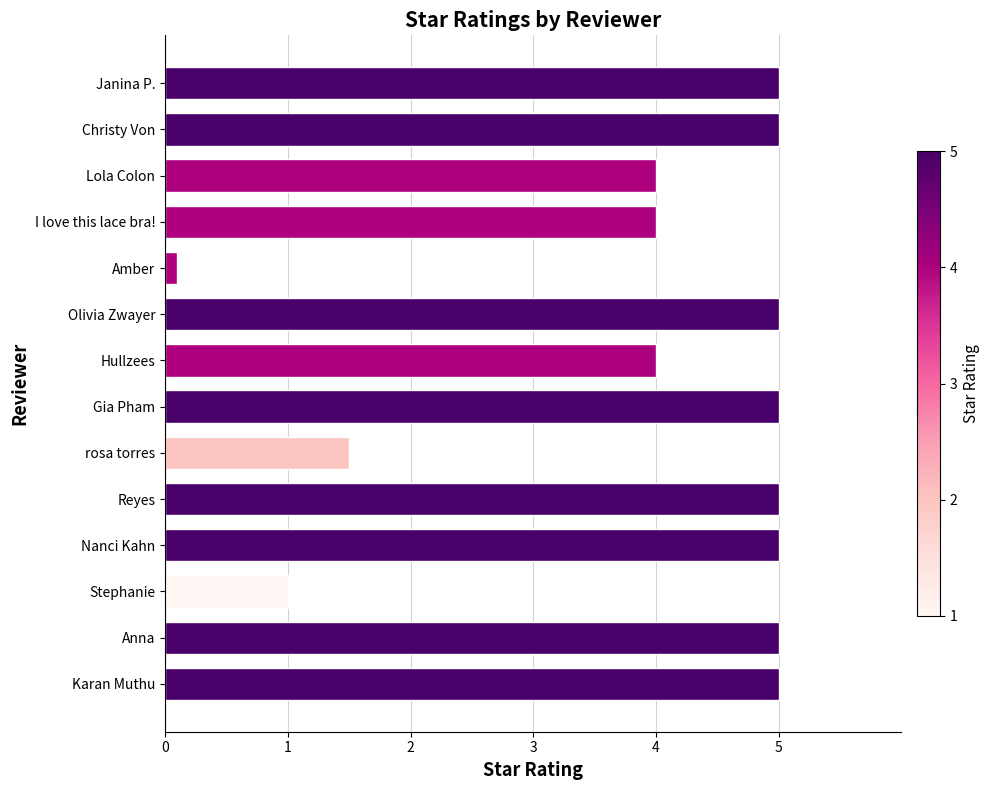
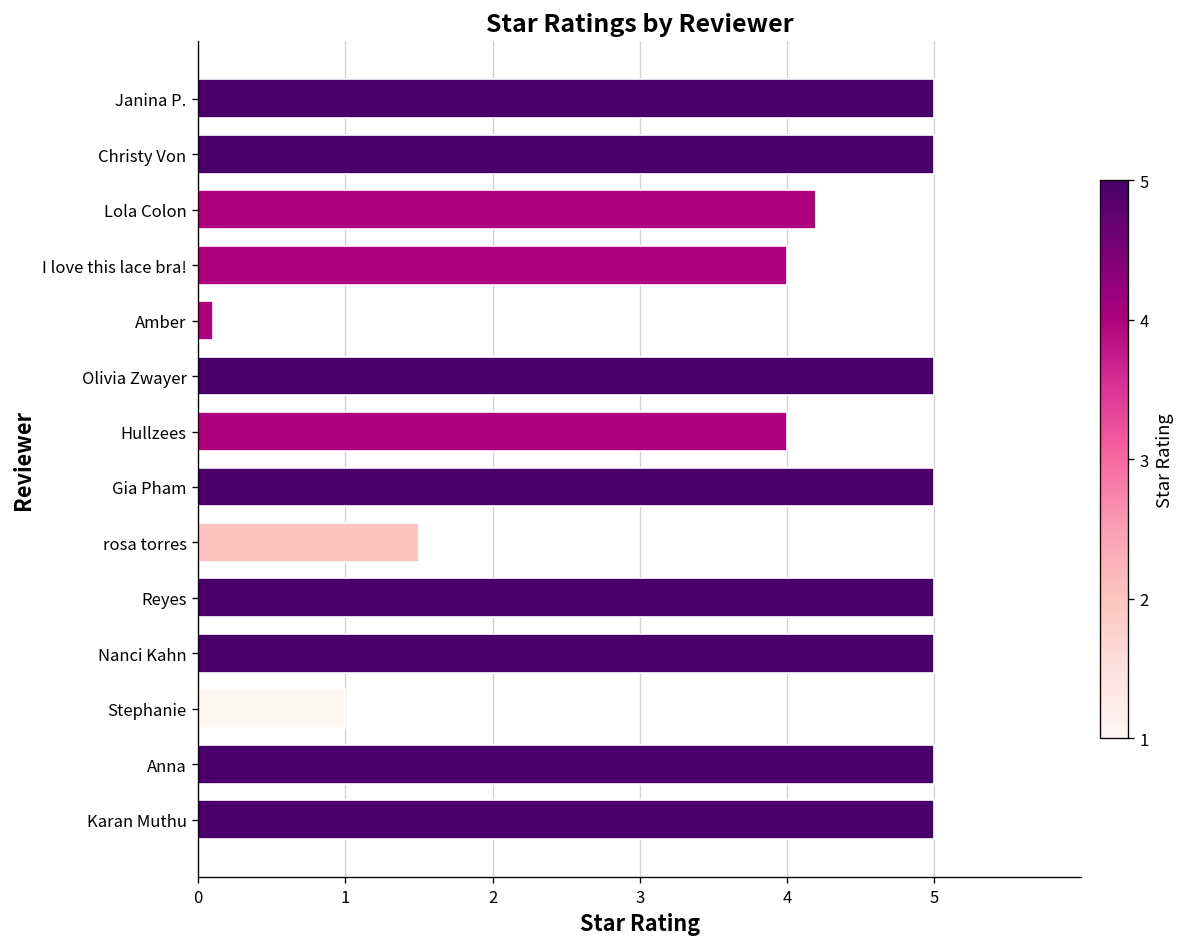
Lola Colon: 4.0 -> 4.2
